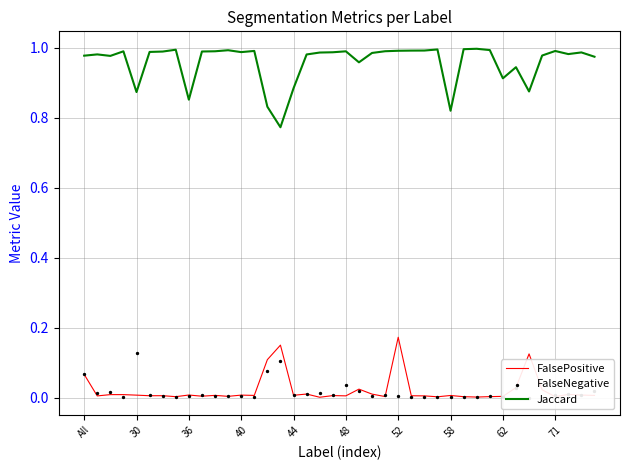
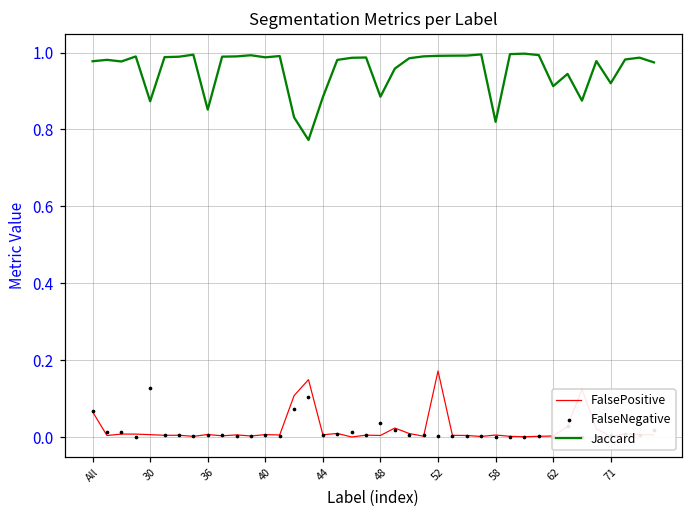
Jaccard, 48: 0.99 -> 0.89
Jaccard, 71: 0.99 -> 0.92
